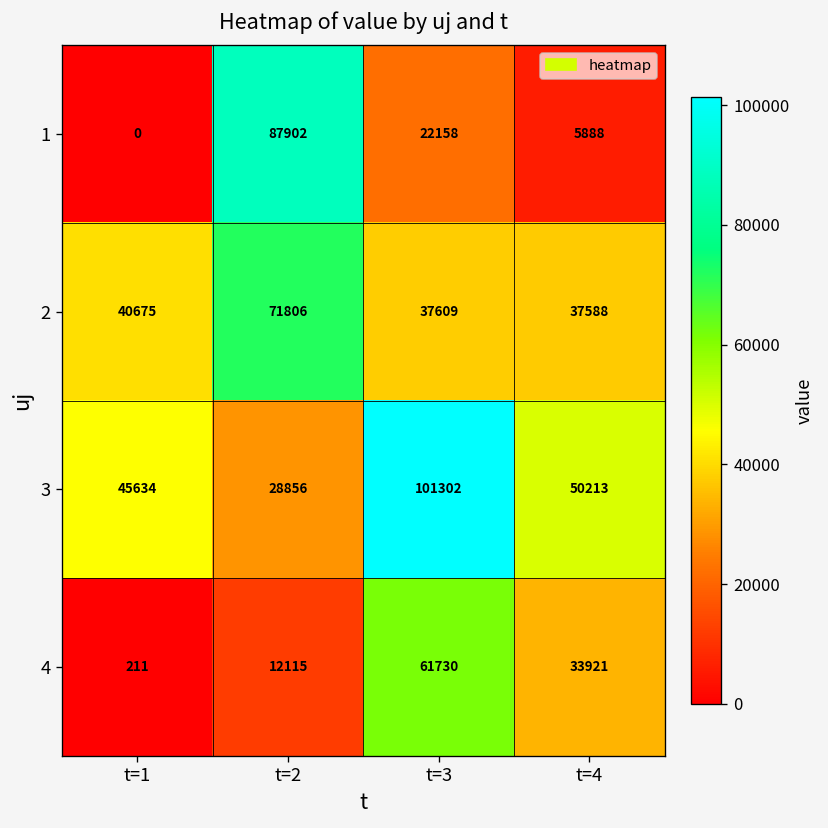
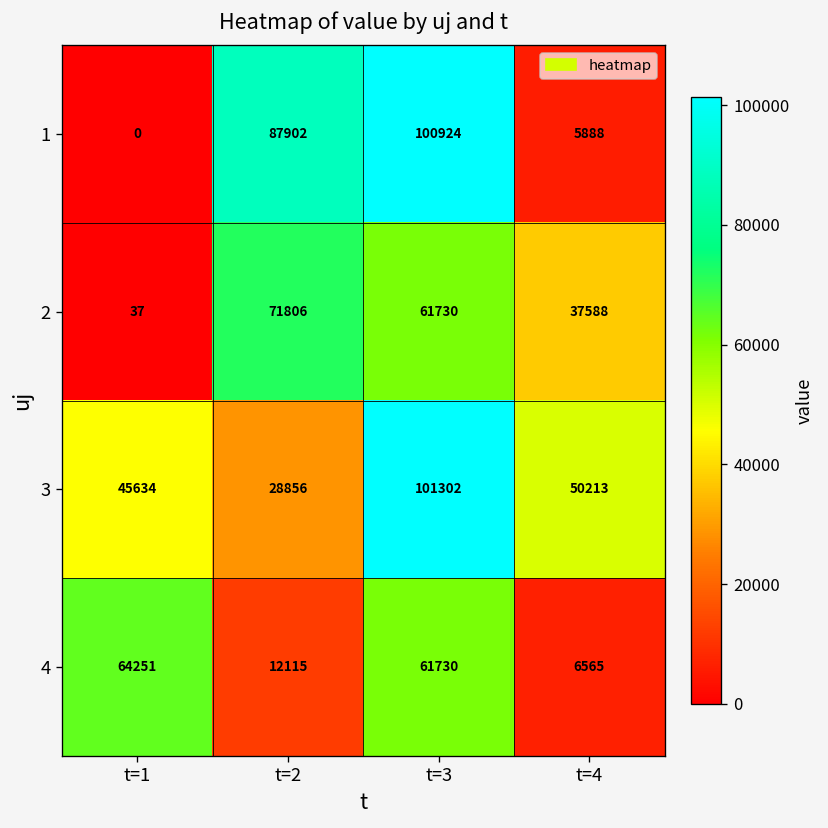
1, t=3: 22158 -> 100924
2, t=1: 40675 -> 37
2, t=3: 37609 -> 61730
4, t=1: 211 -> 64251
4, t=4: 33921 -> 6565
